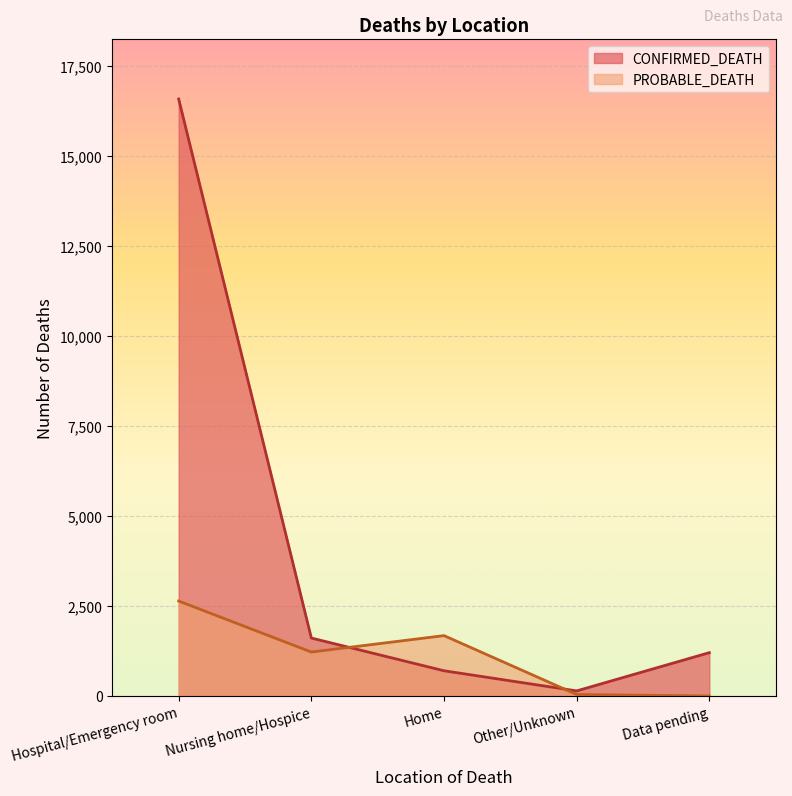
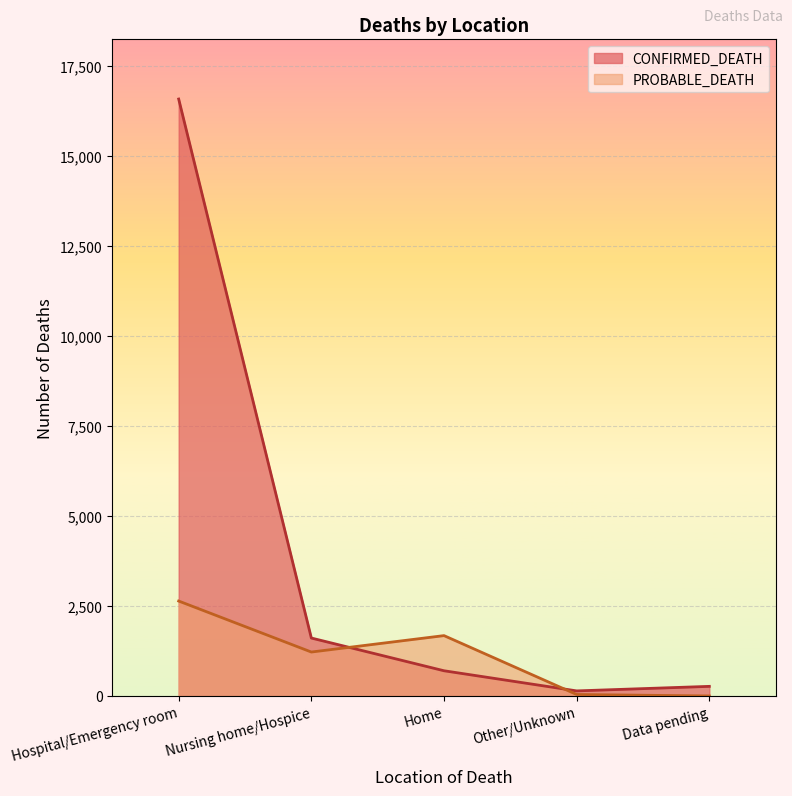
CONFIRMED_DEATH, Data pending: 1,200 -> 300
